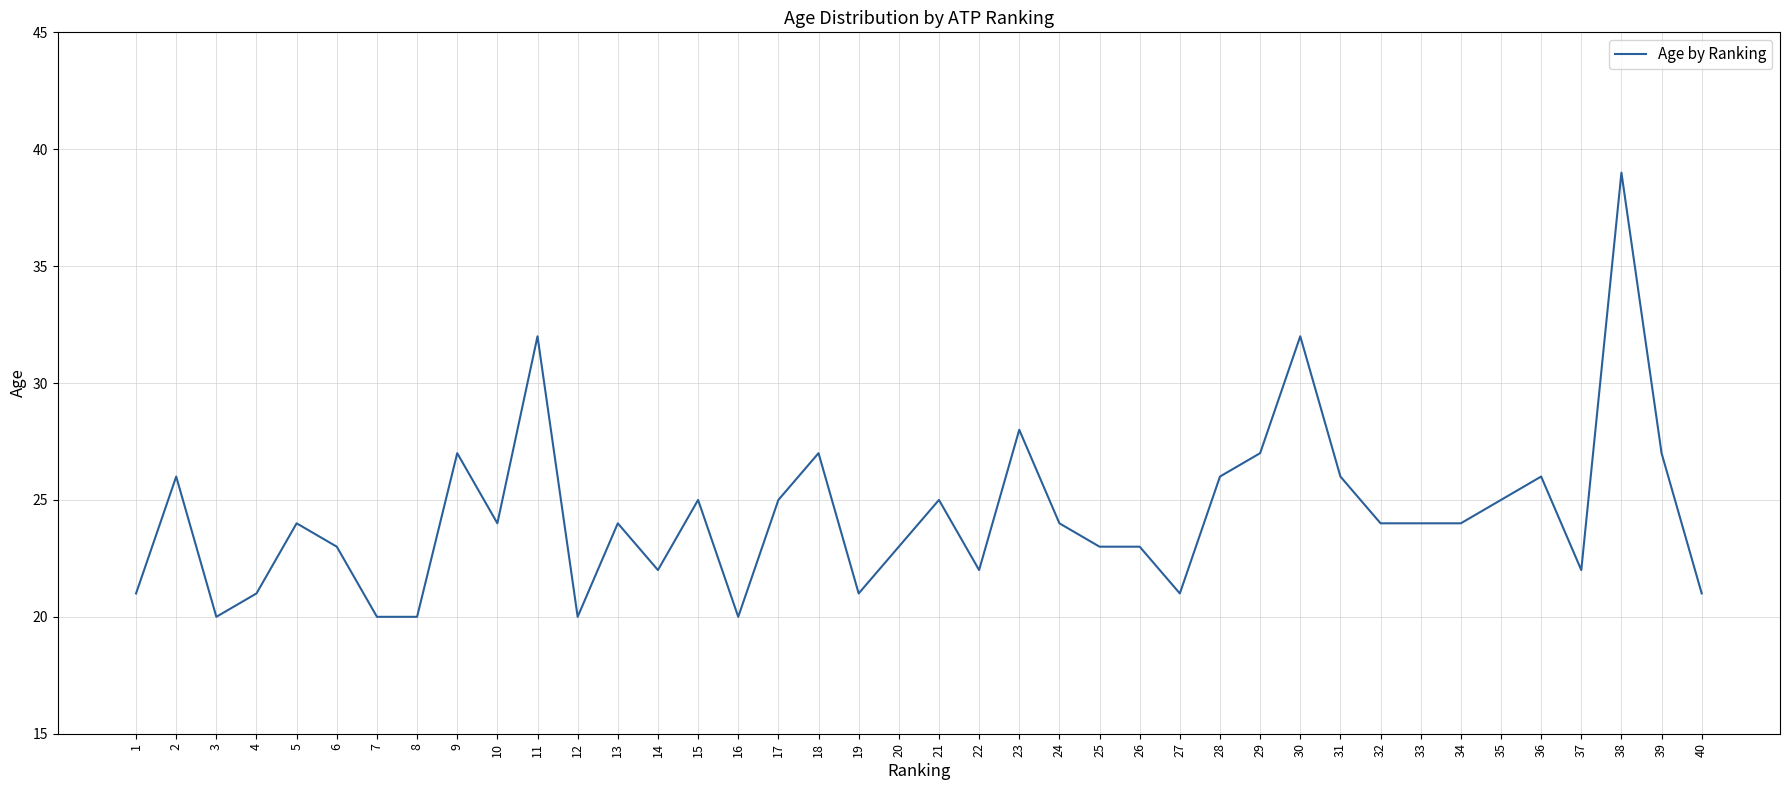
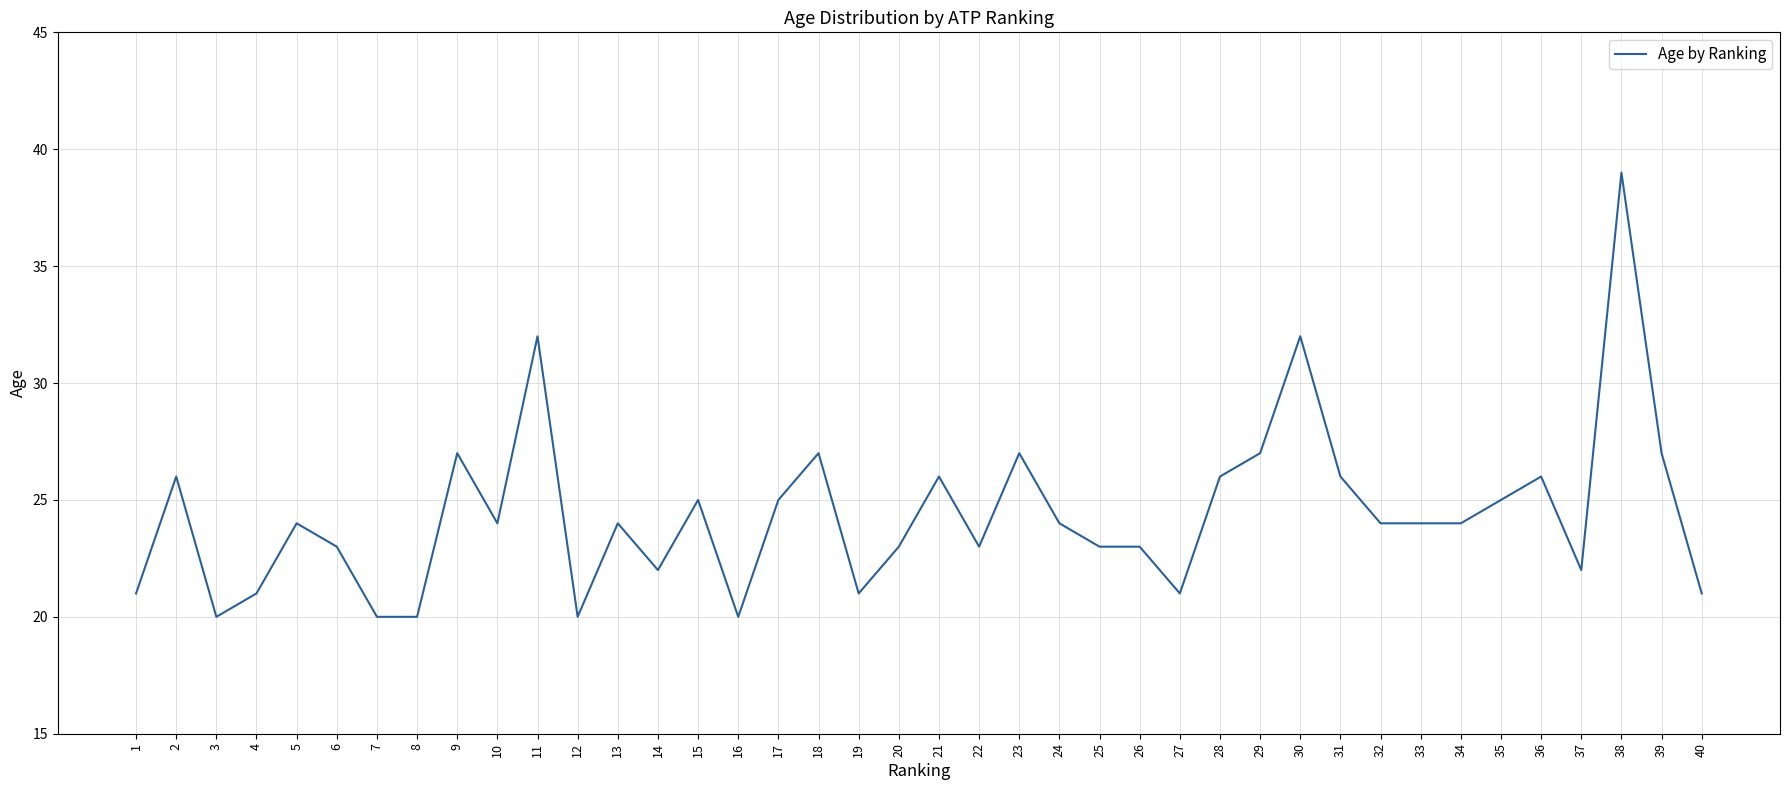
21: 25 -> 26
22: 22 -> 23
23: 28 -> 27
